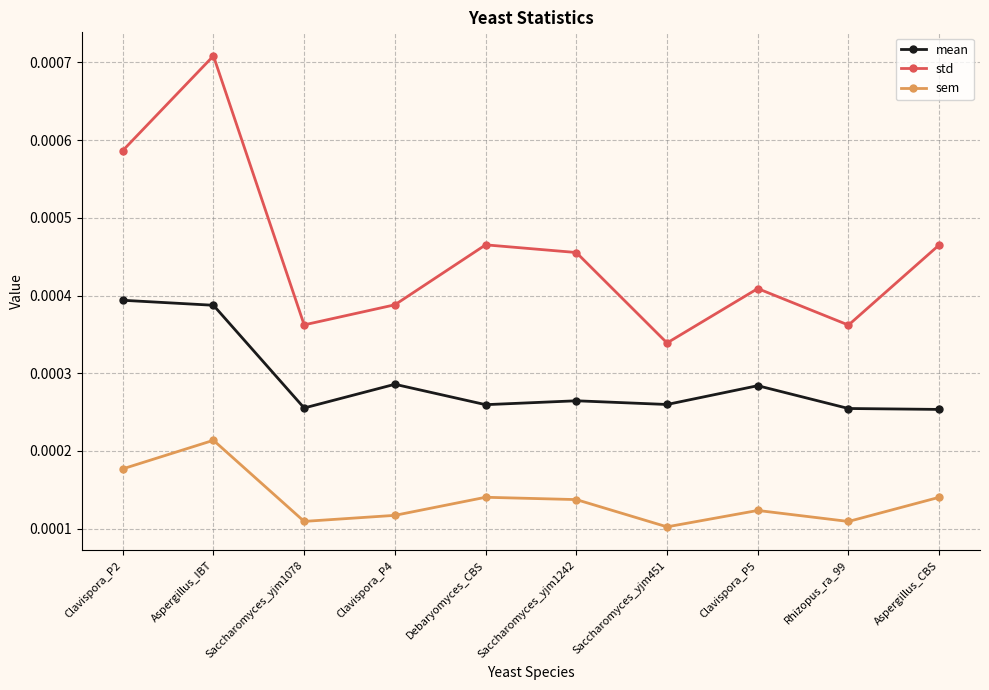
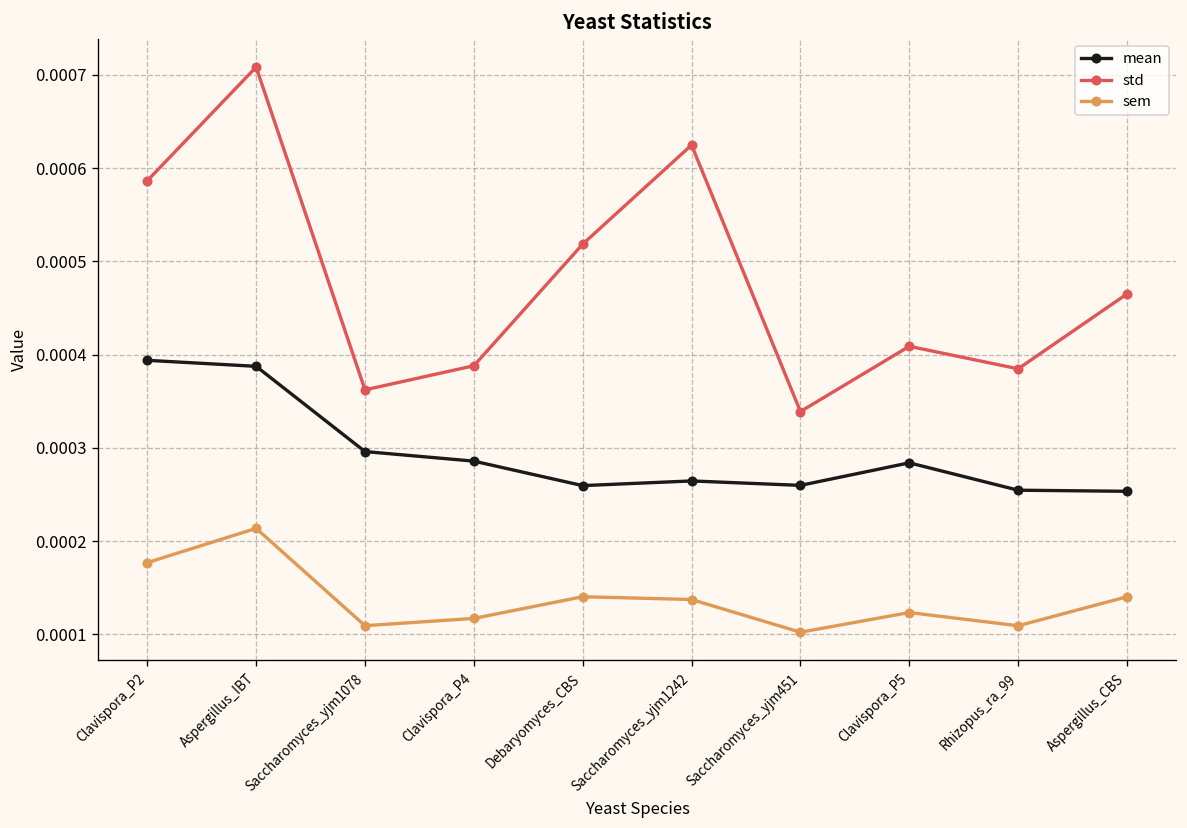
mean, Saccharomyces_yjm1078: 0.00026 -> 0.00030
std, Debaryomyces_CBS: 0.00047 -> 0.00052
std, Saccharomyces_yjm1242: 0.00046 -> 0.00062
std, Rhizopus_ra_99: 0.00036 -> 0.00038
